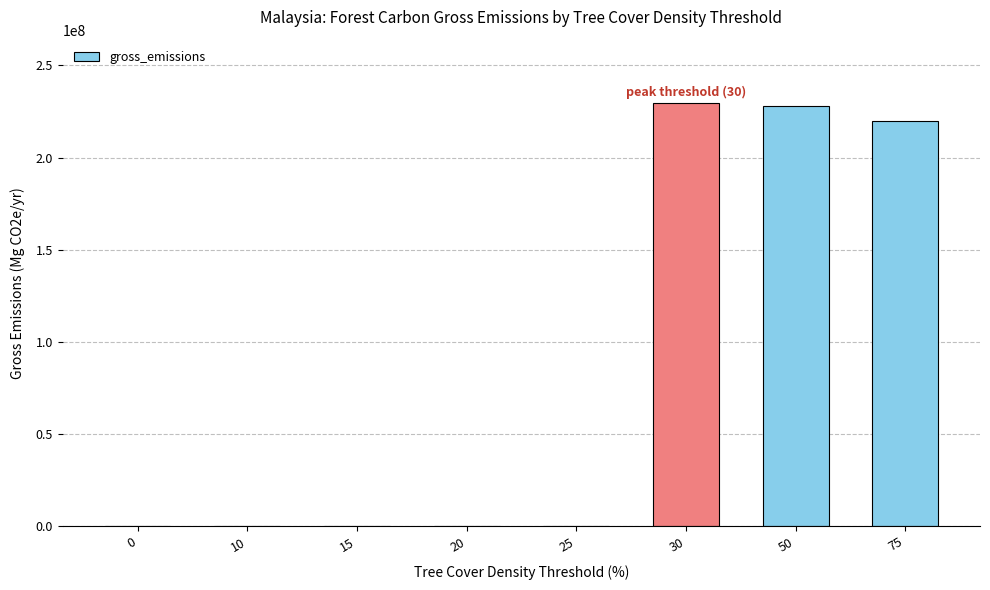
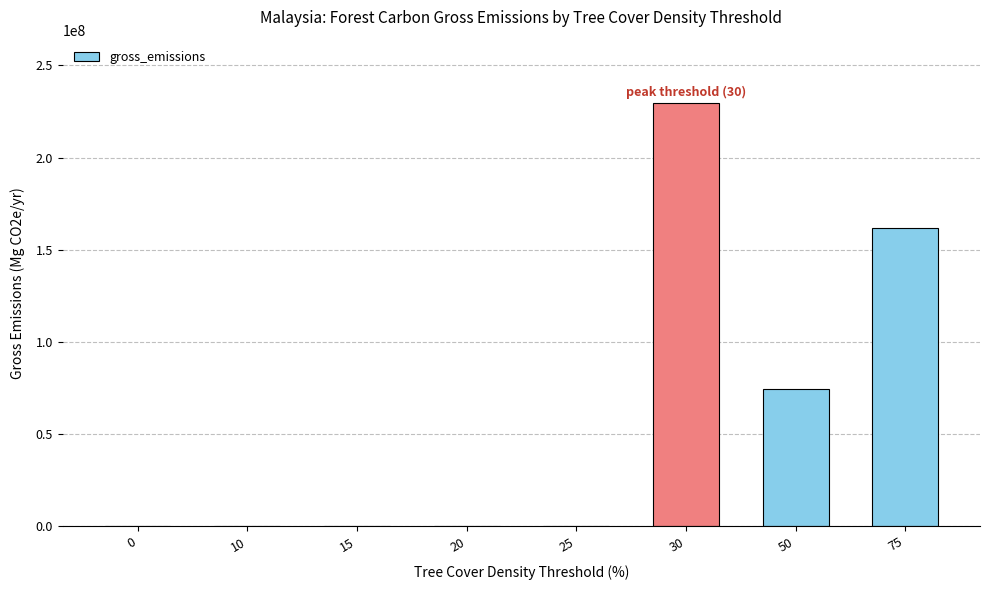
50: 228000000 -> 75000000
75: 220000000 -> 162000000
